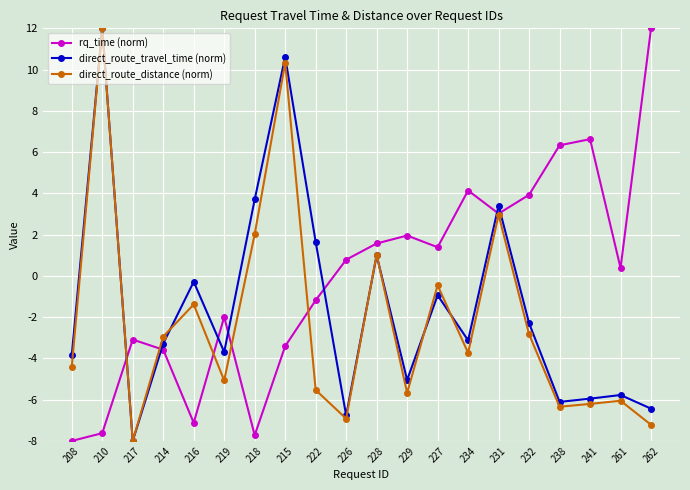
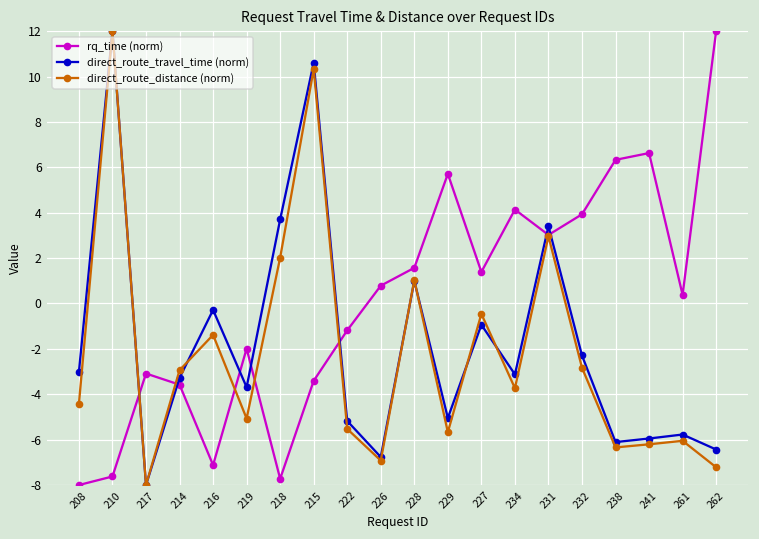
direct_route_travel_time (norm), 208: -3.8 -> -3.0
direct_route_travel_time (norm), 222: 1.7 -> -5.2
rq_time (norm), 229: 2.0 -> 5.7
